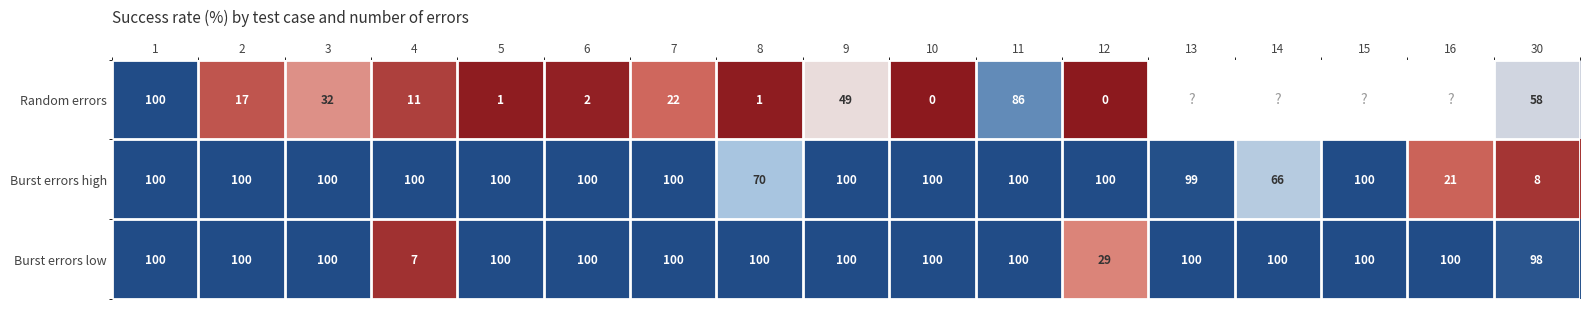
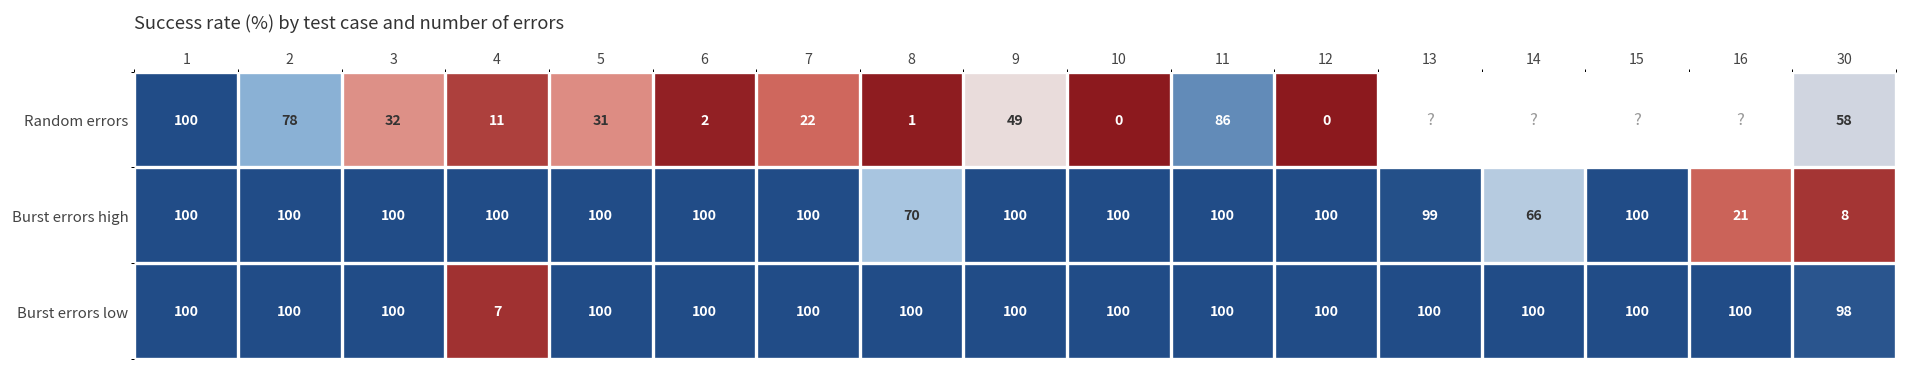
Random errors, 2: 17 -> 78
Random errors, 5: 1 -> 31
Burst errors low, 12: 29 -> 100
